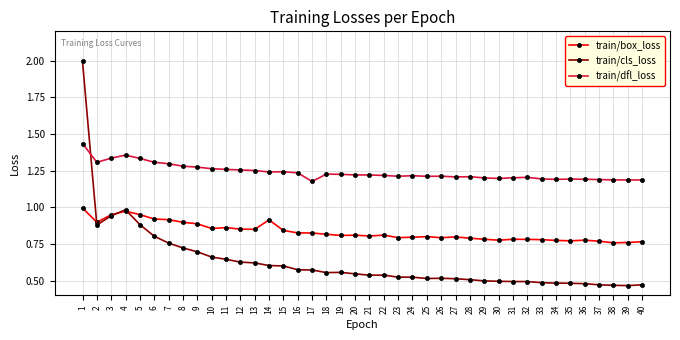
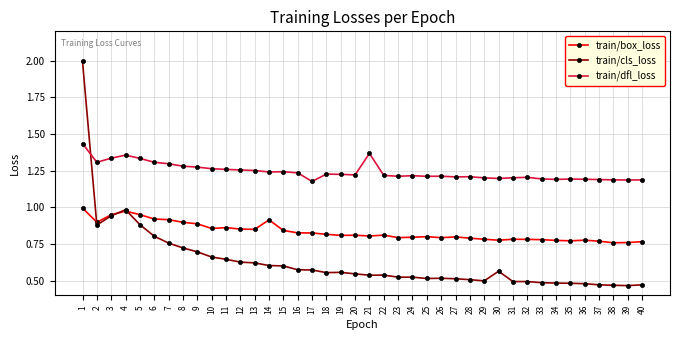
train/dfl_loss, 21: 1.22 -> 1.37
train/cls_loss, 30: 0.50 -> 0.56
